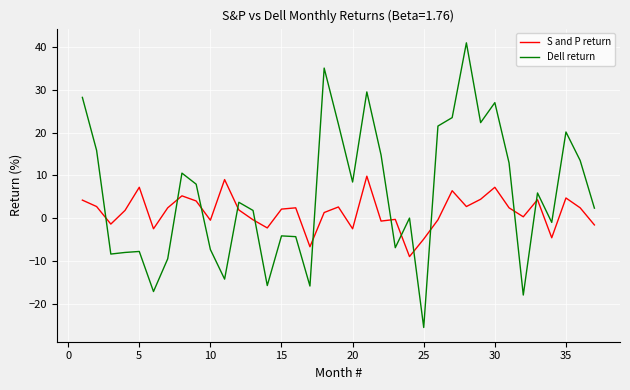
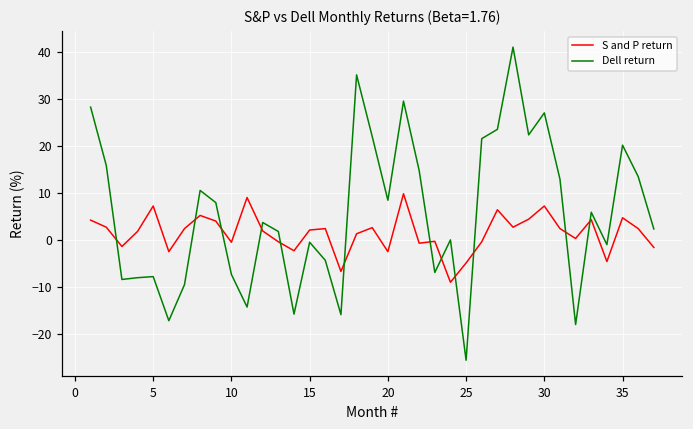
Dell return, 15: -4 -> -1
